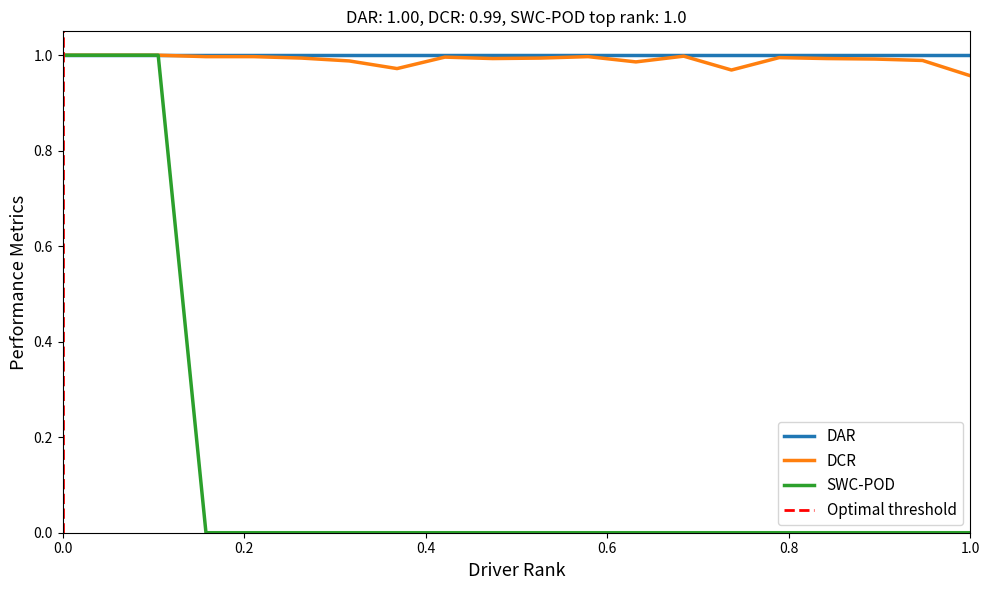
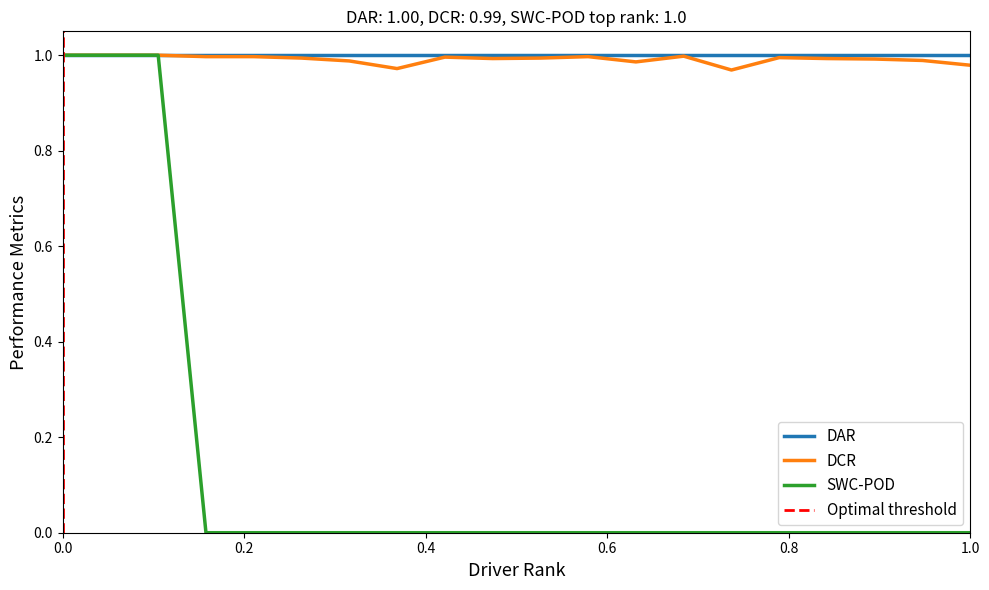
DCR, 1.0: 0.96 -> 0.98
